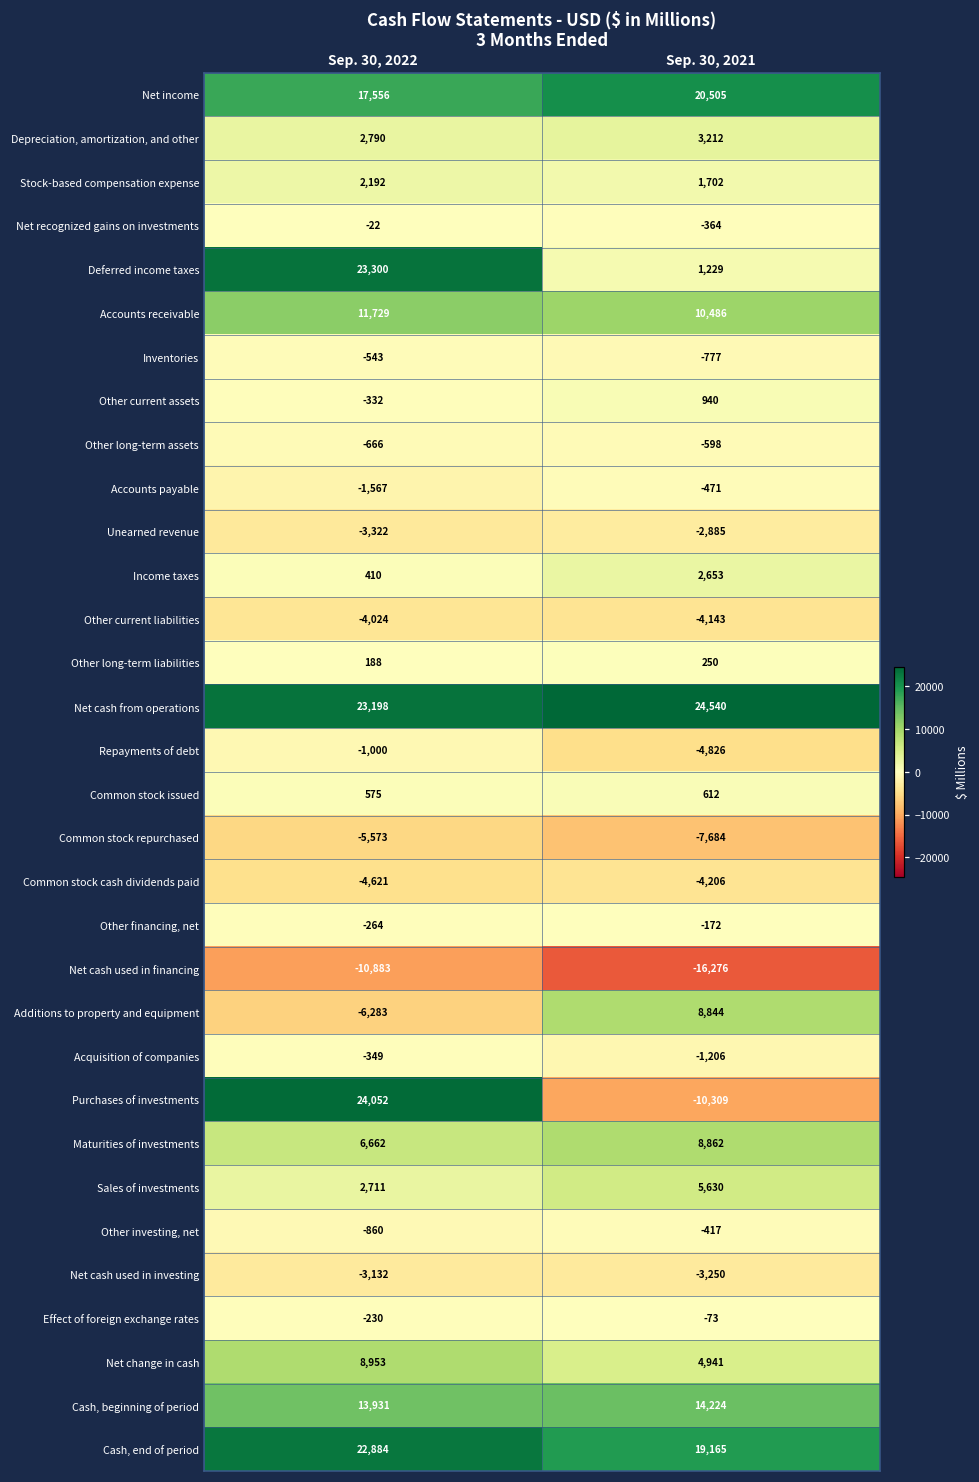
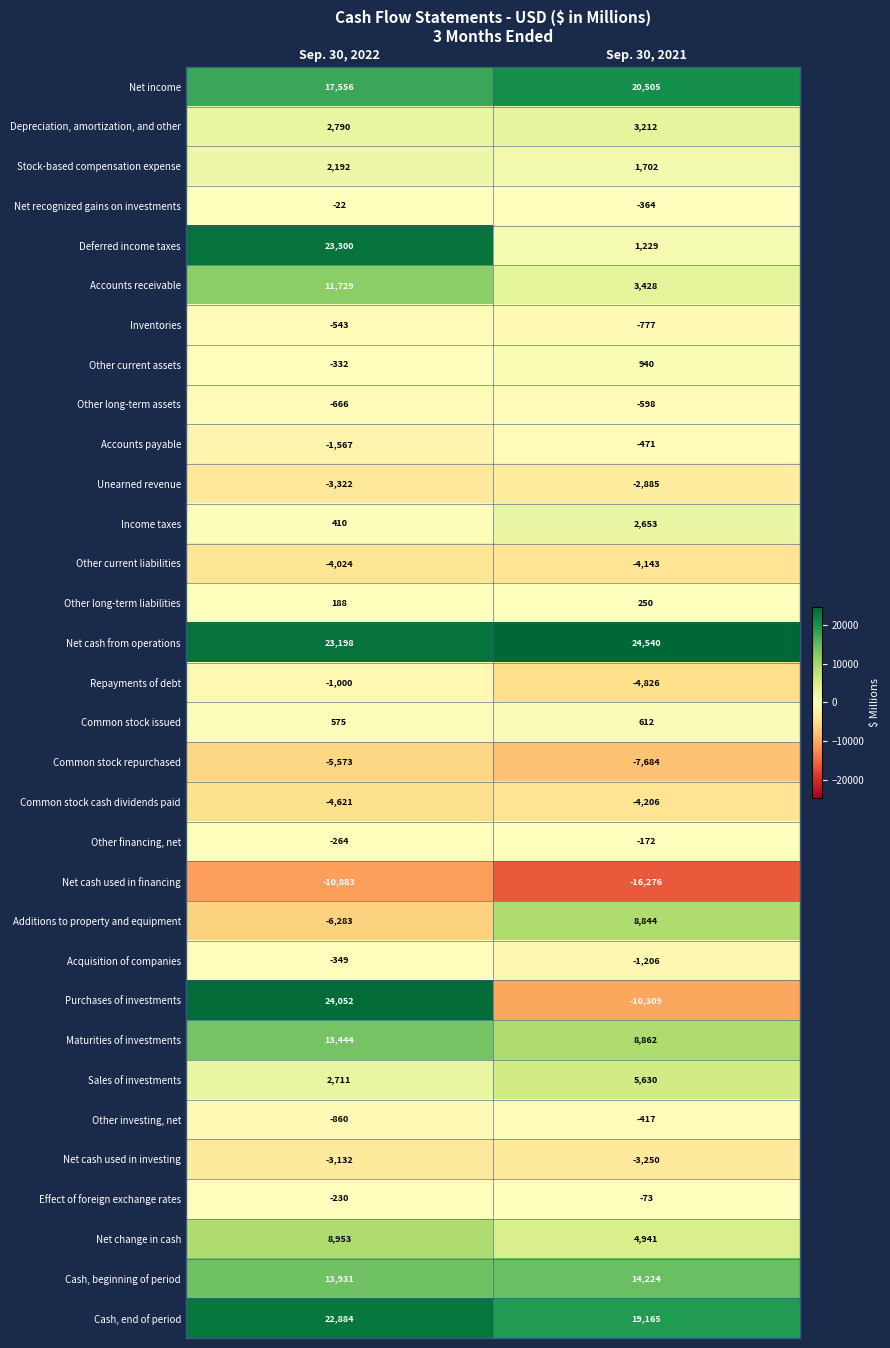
Accounts receivable, Sep. 30, 2021: 10,486 -> 3,428
Maturities of investments, Sep. 30, 2022: 6,662 -> 13,444
